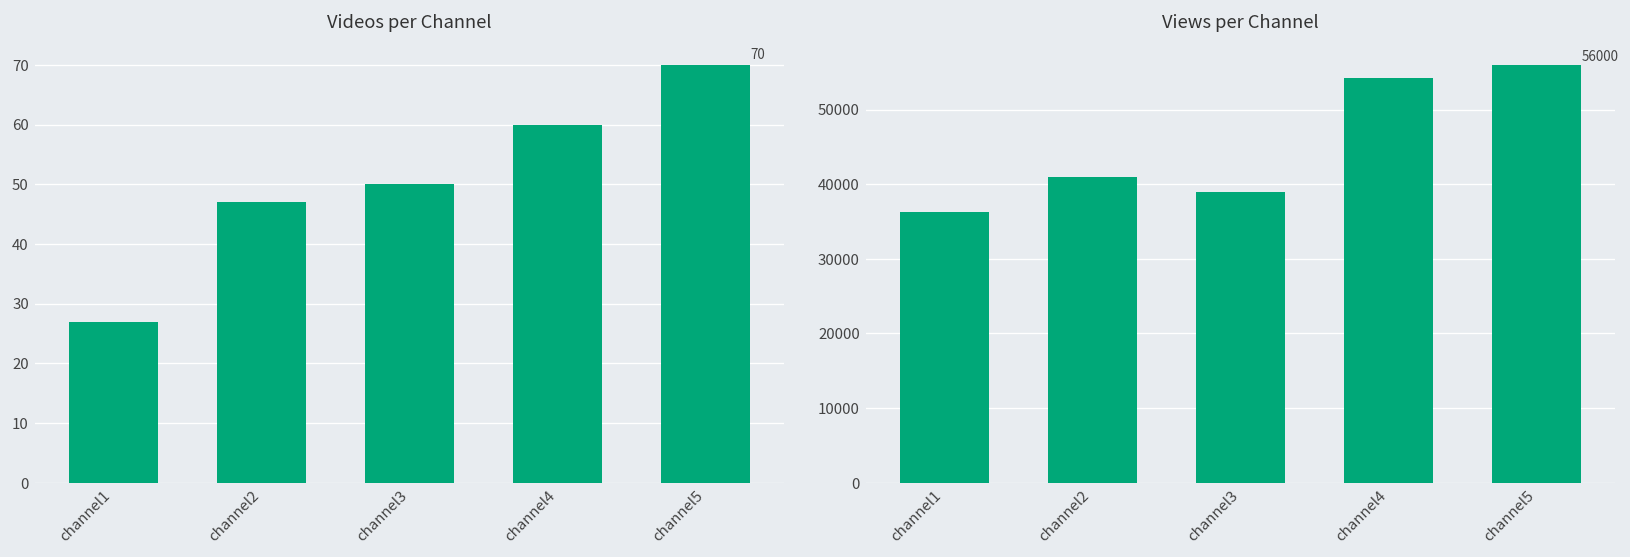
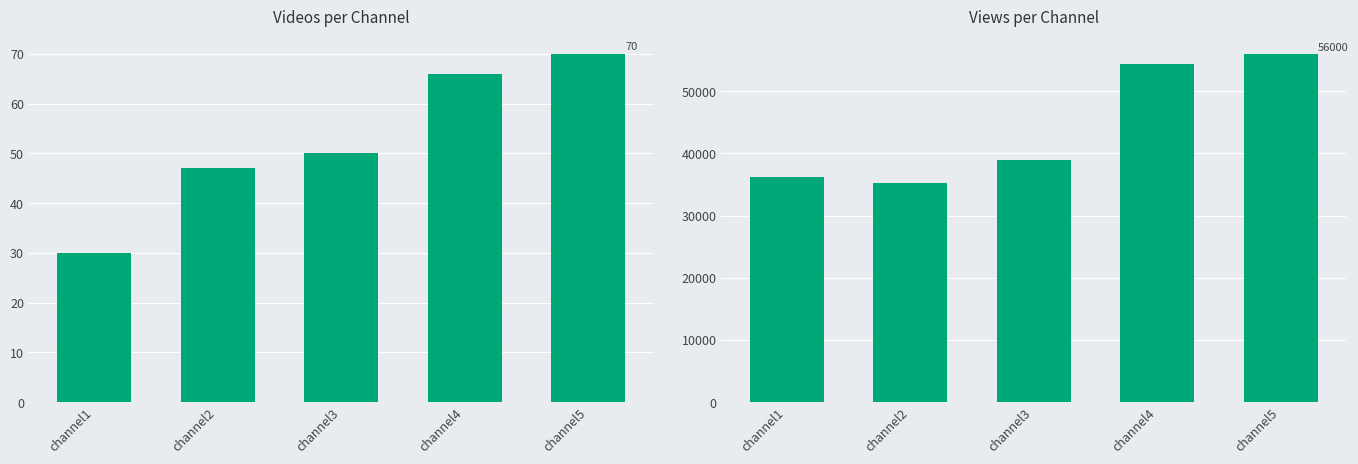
Videos per Channel, channel1: 27 -> 30
Videos per Channel, channel4: 60 -> 66
Views per Channel, channel2: 41000 -> 35000
